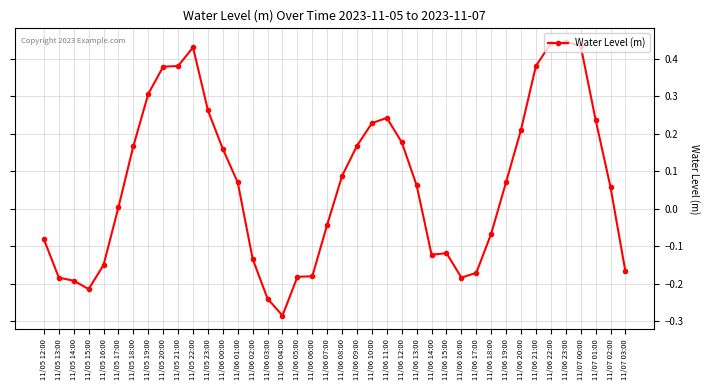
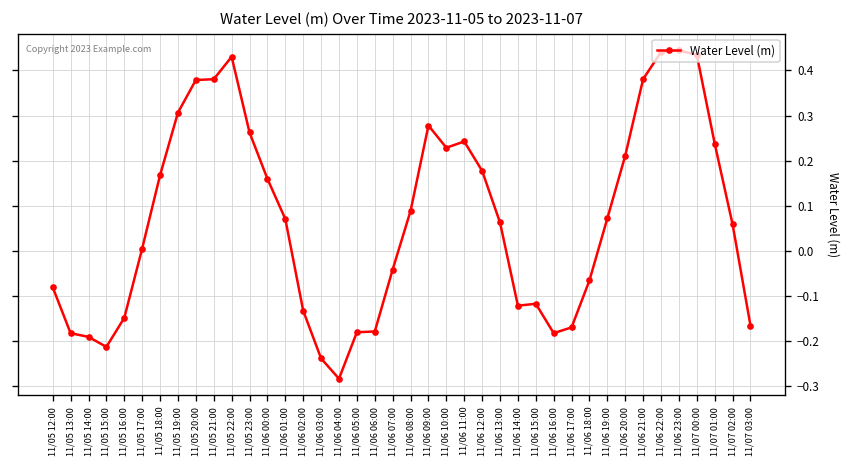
11/06 09:00: 0.17 -> 0.28
